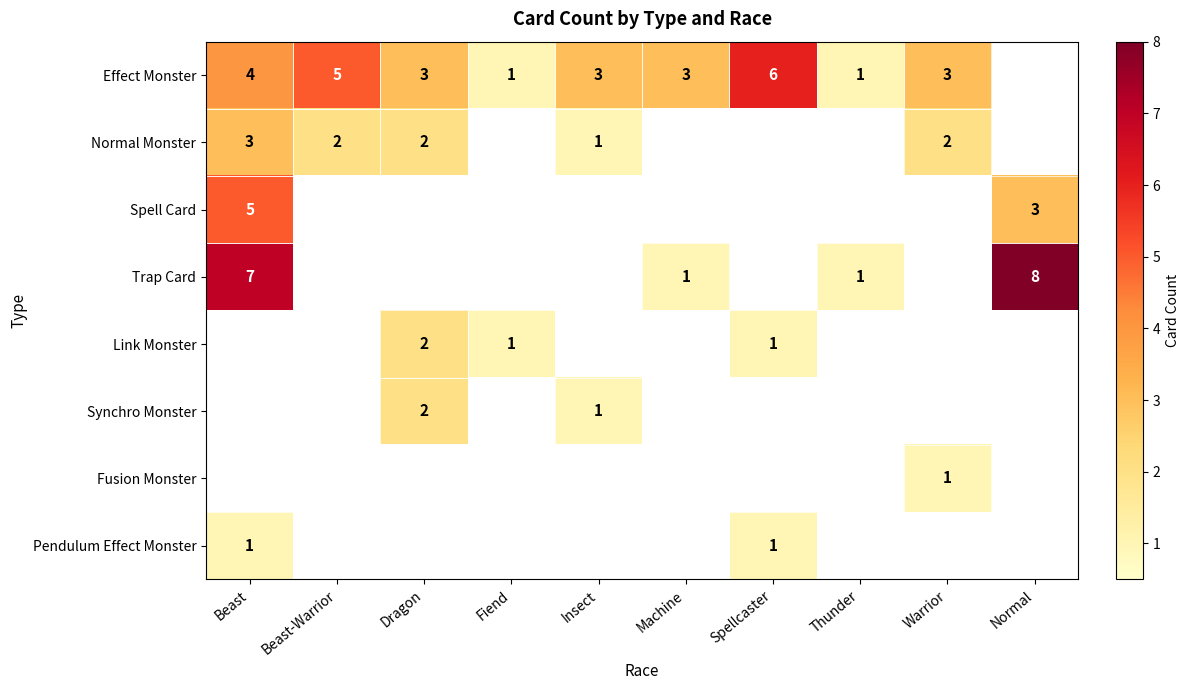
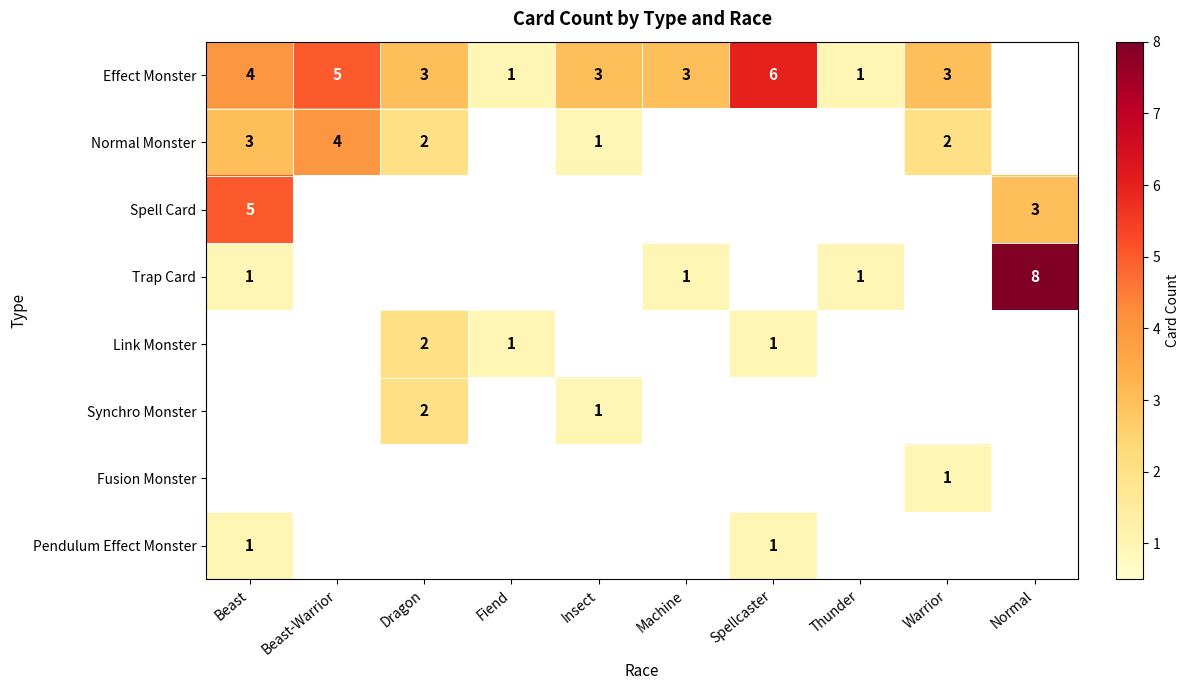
Normal Monster, Beast-Warrior: 2 -> 4
Trap Card, Beast: 7 -> 1
